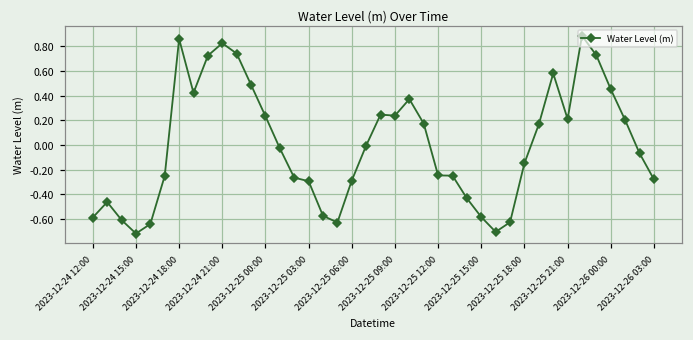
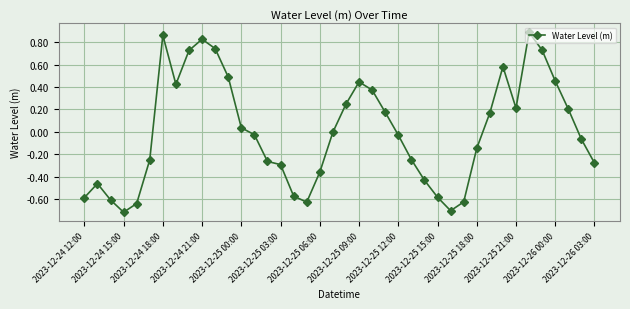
2023-12-25 00:00: 0.23 -> 0.04
2023-12-25 06:00: -0.29 -> -0.36
2023-12-25 09:00: 0.24 -> 0.44
2023-12-25 12:00: -0.25 -> -0.03
